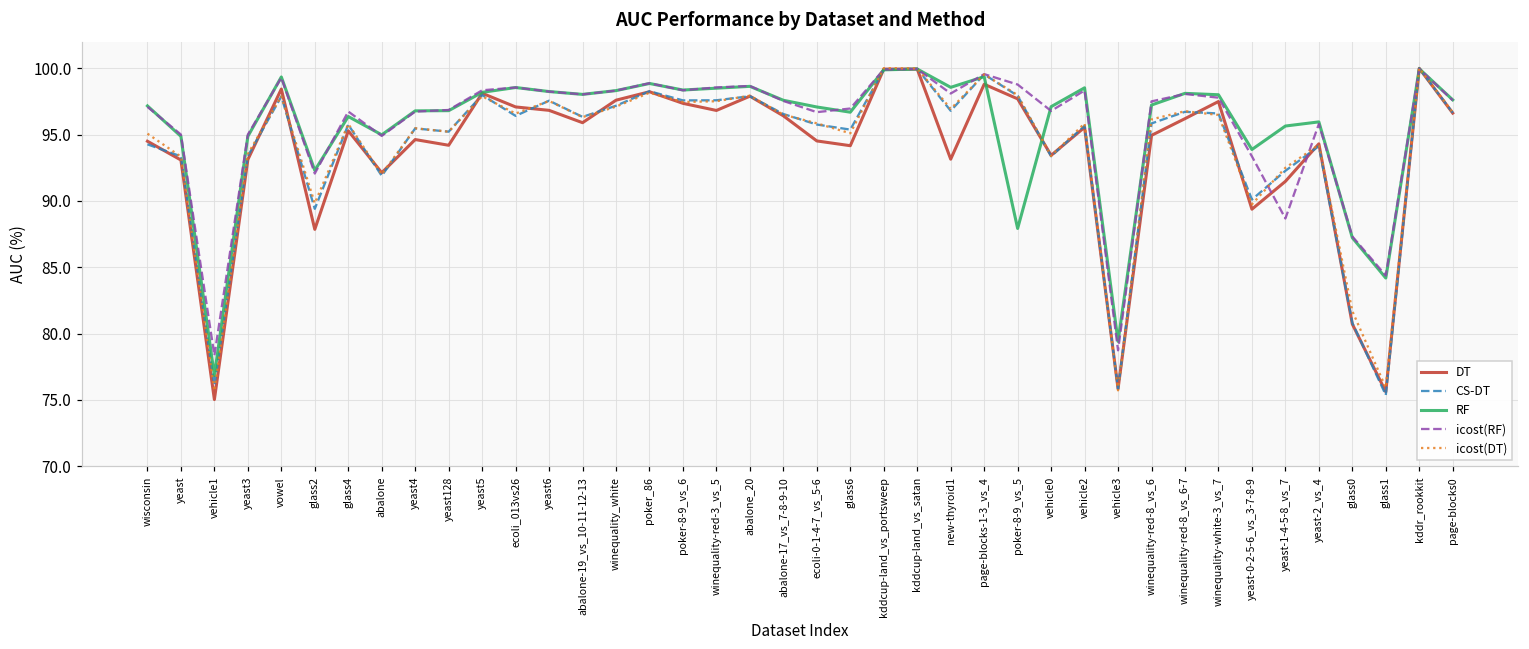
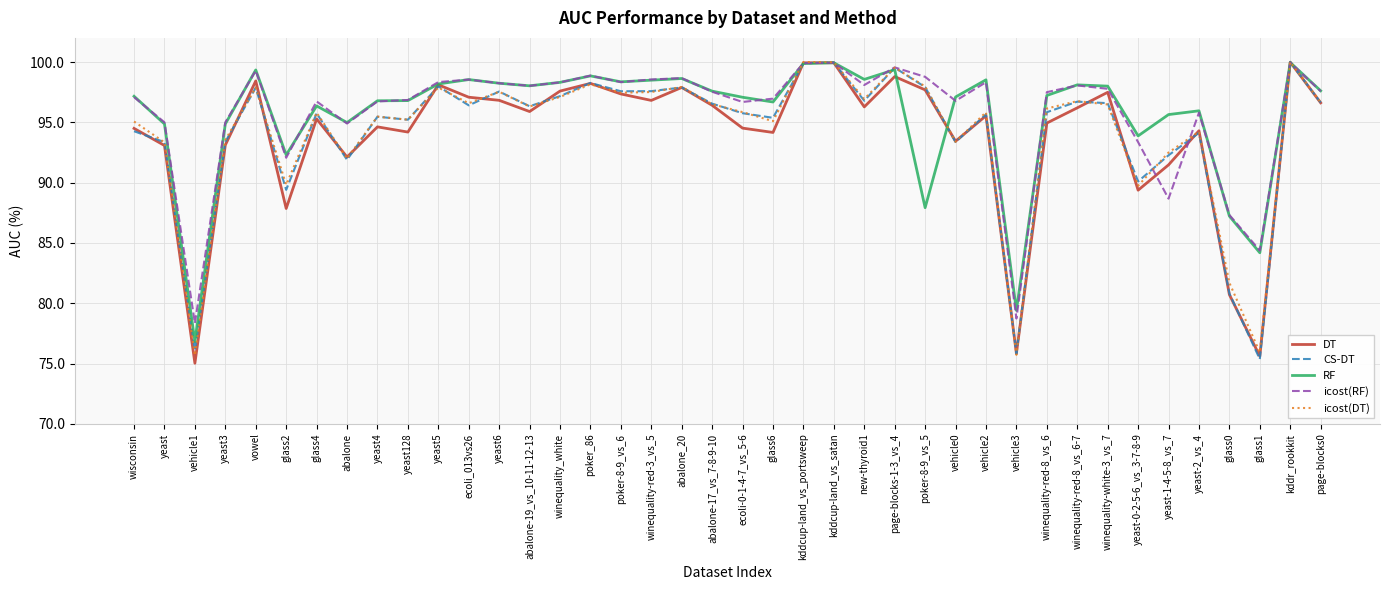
DT, new-thyroid1: 93.1 -> 96.3
